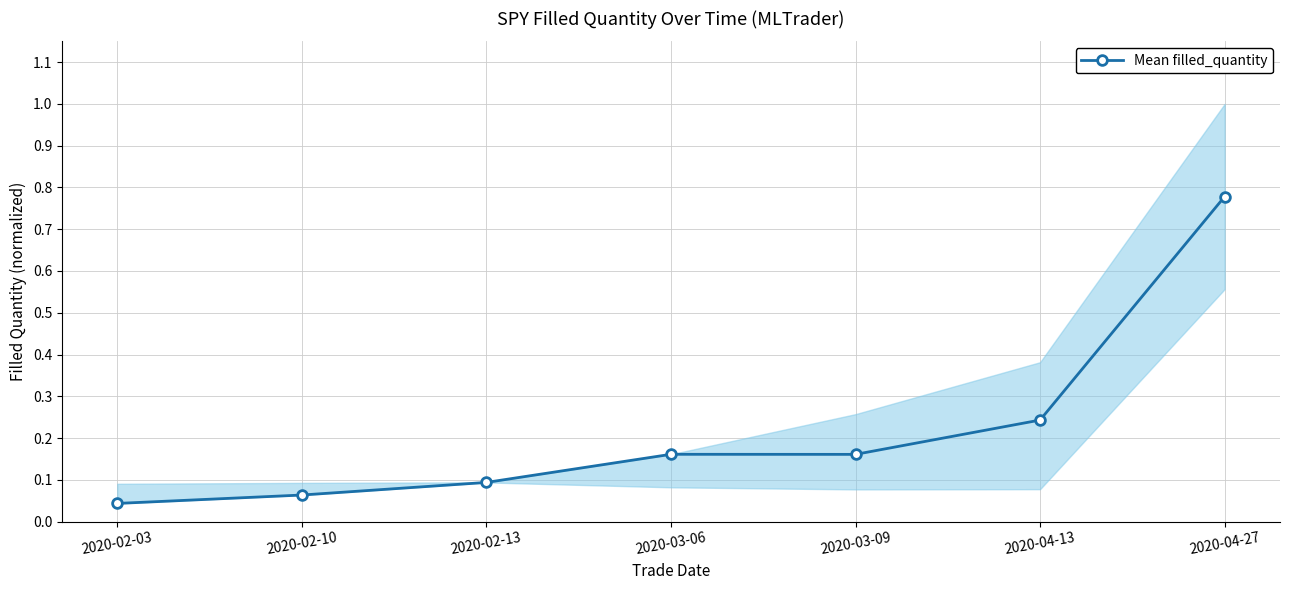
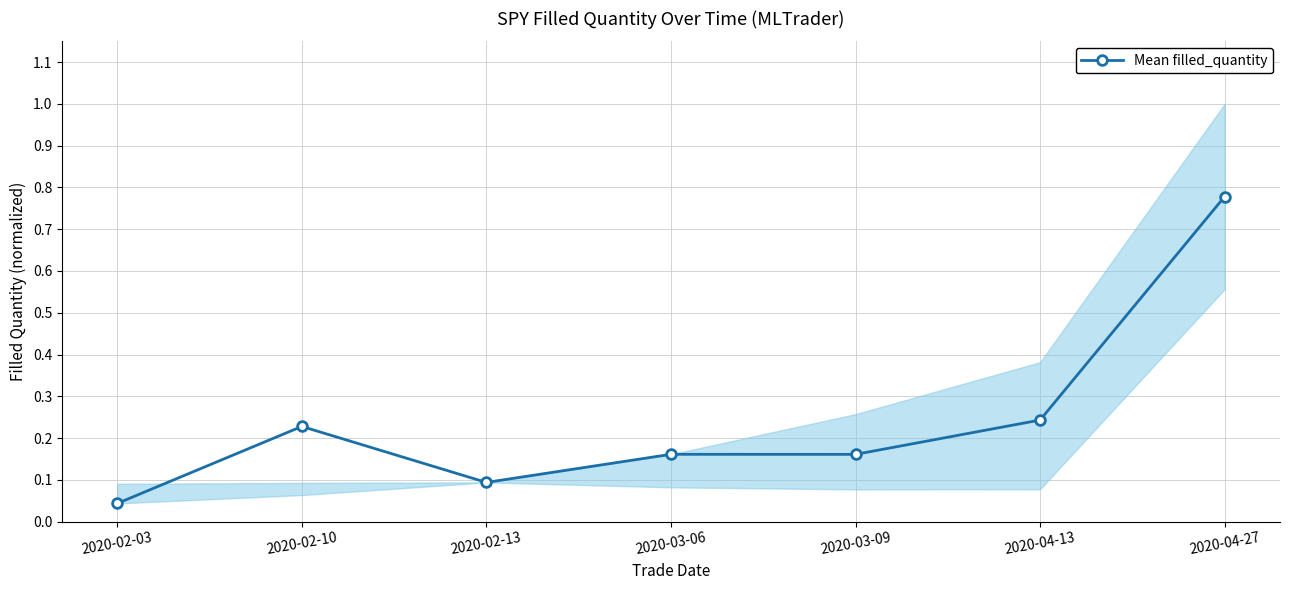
Mean filled_quantity, 2020-02-10: 0.06 -> 0.23
